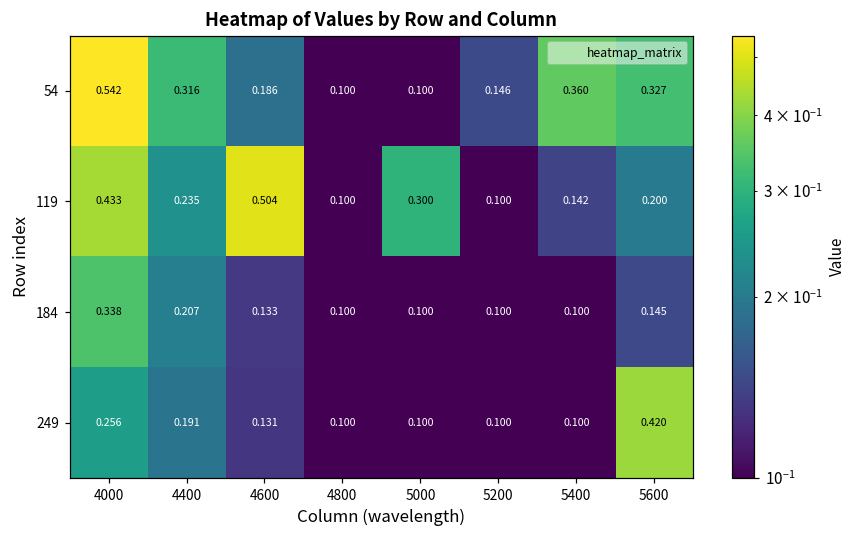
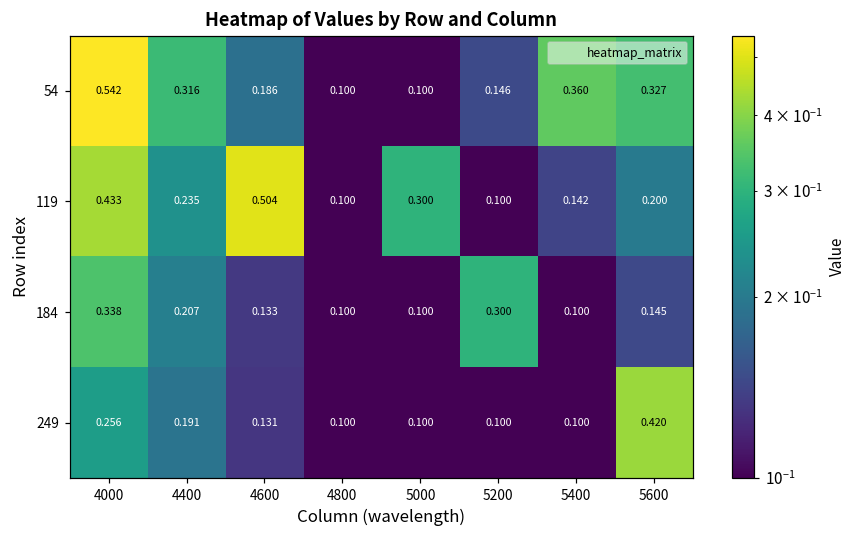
184, 5200: 0.100 -> 0.300
